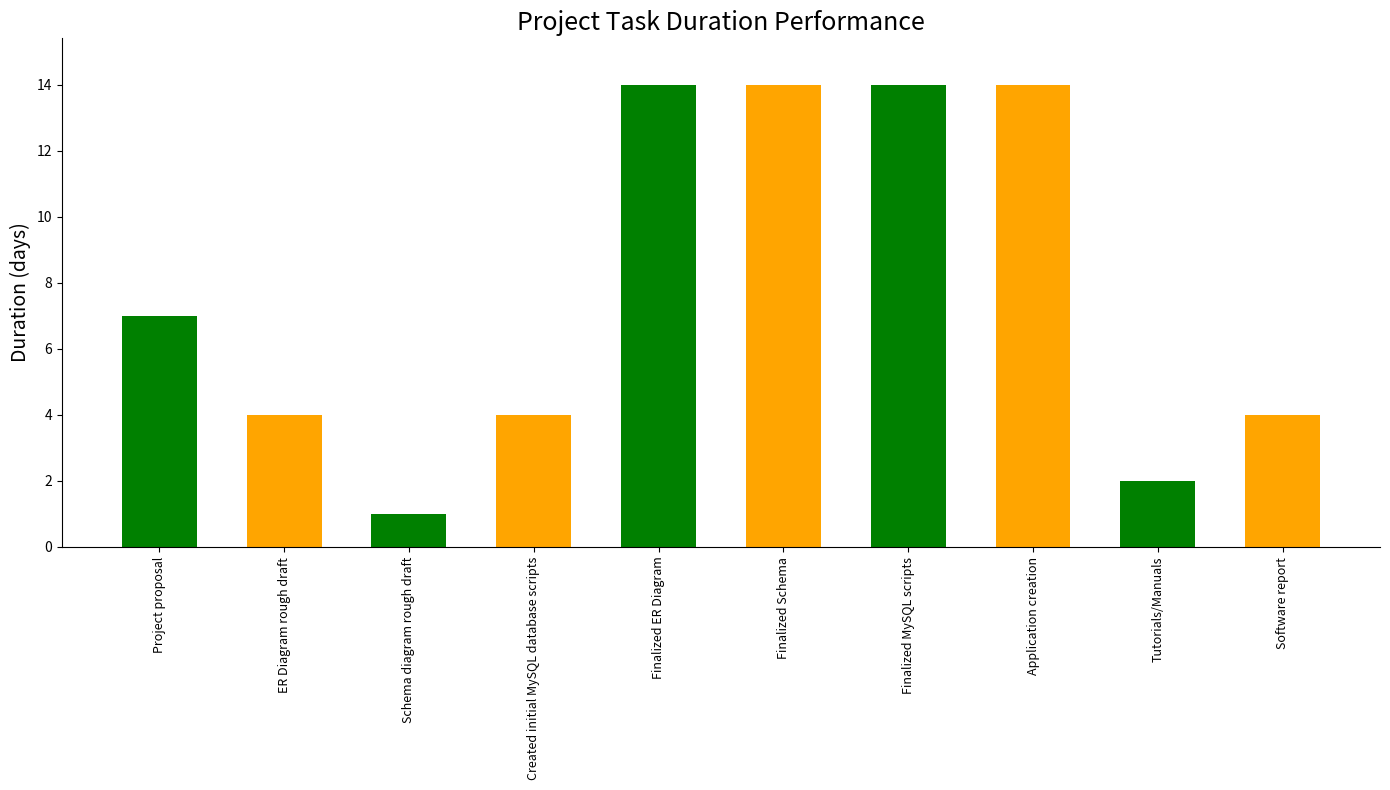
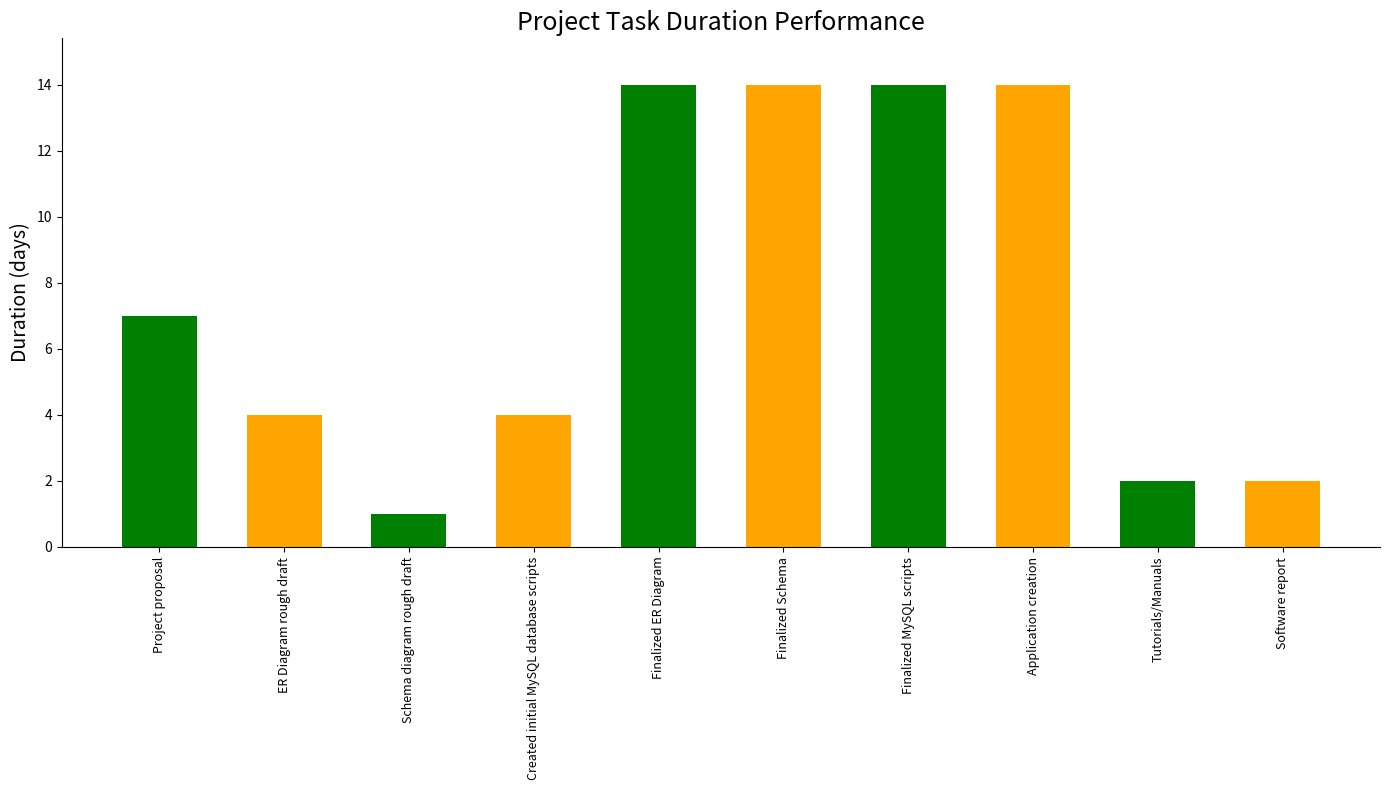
Software report: 4 -> 2
